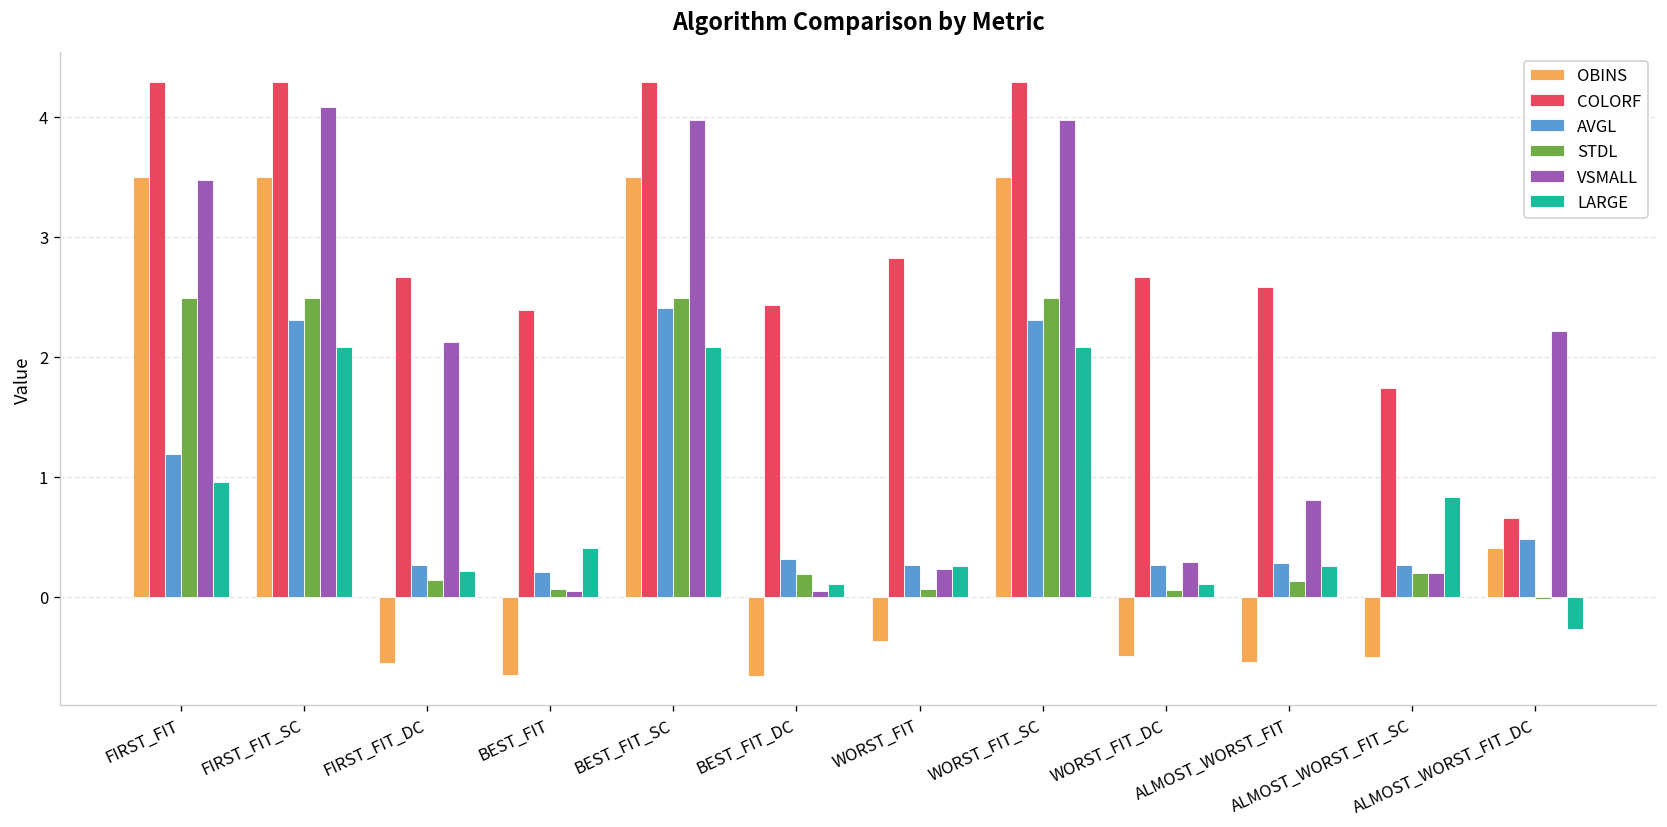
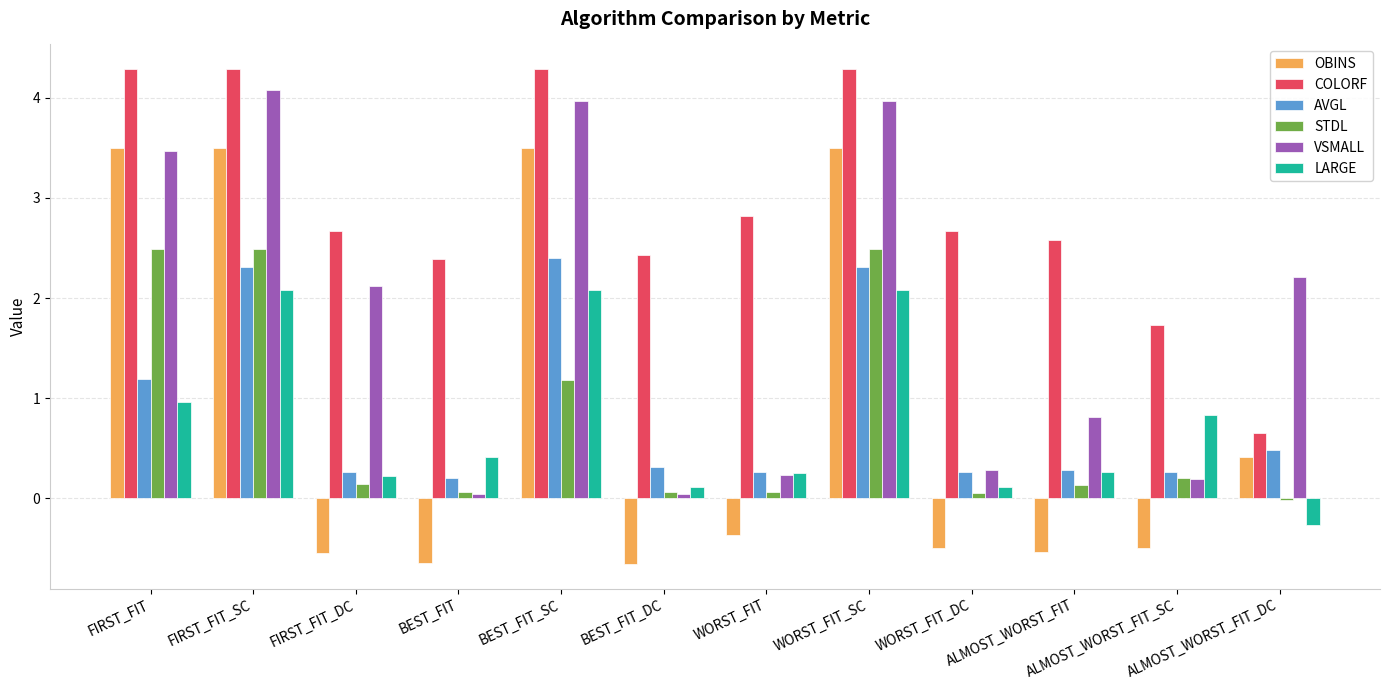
STDL, BEST_FIT_SC: 2.49 -> 1.18
STDL, BEST_FIT_DC: 0.19 -> 0.06
